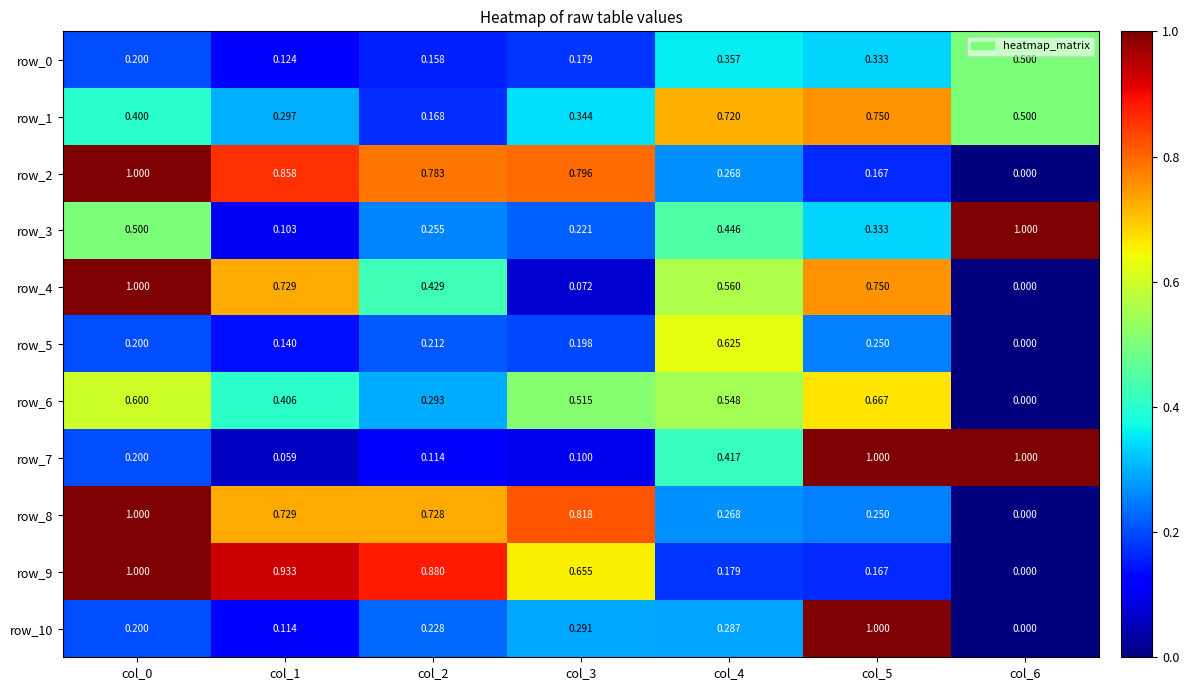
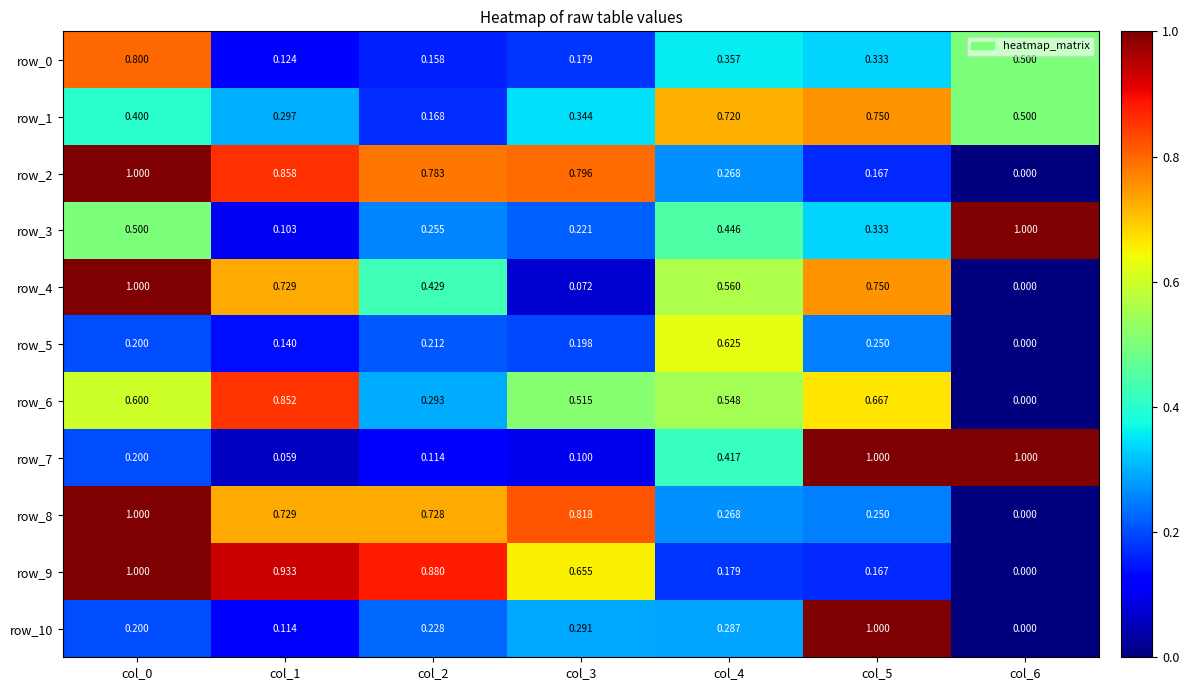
row_0, col_0: 0.200 -> 0.800
row_6, col_1: 0.406 -> 0.852
